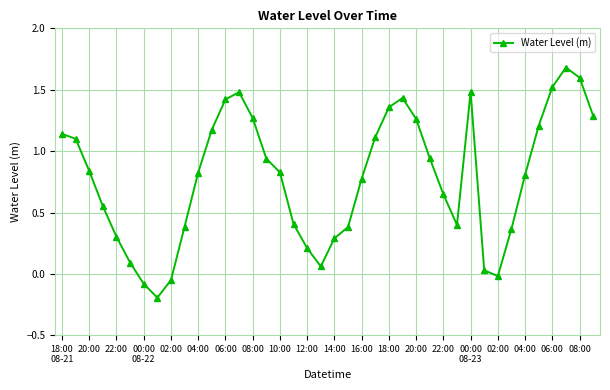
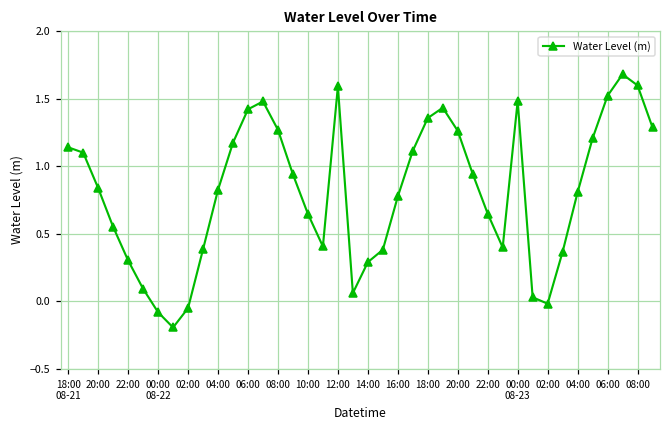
10:00: 0.83 -> 0.65
12:00: 0.21 -> 1.59
